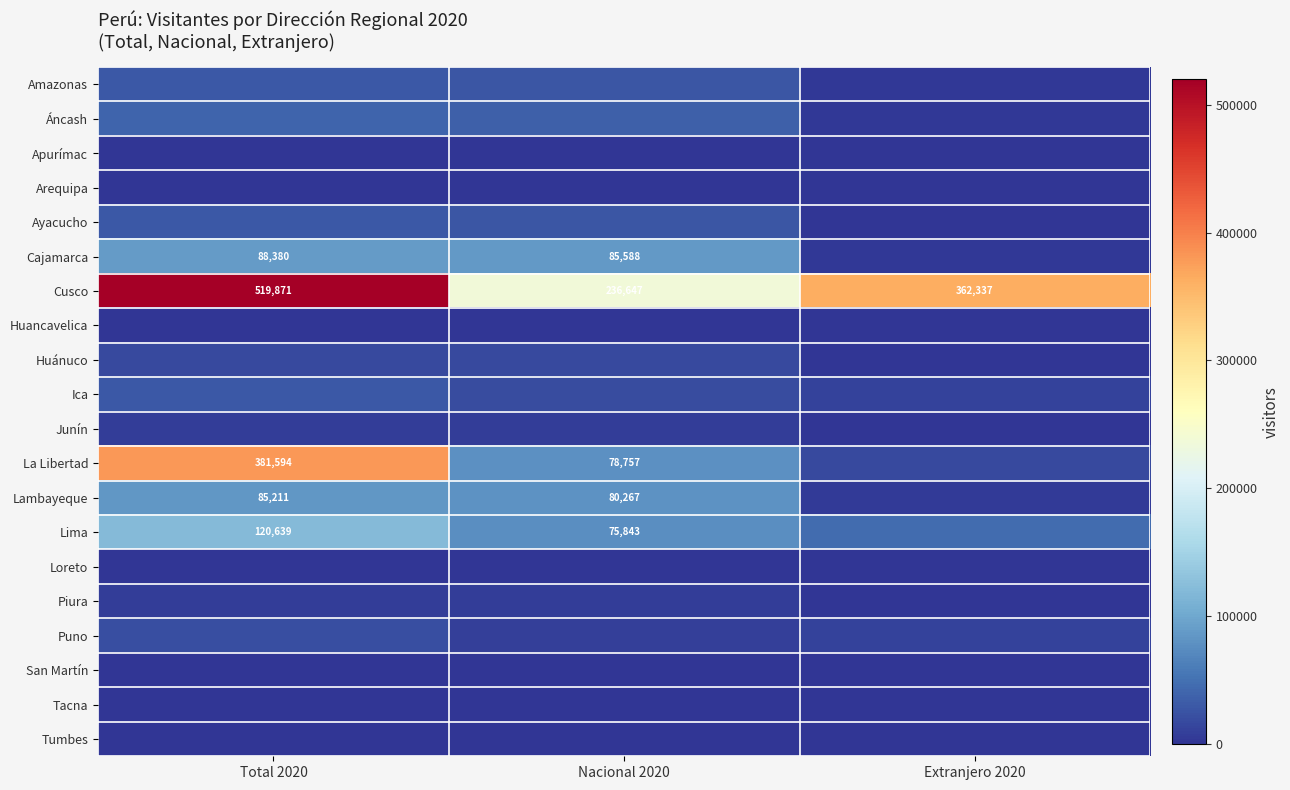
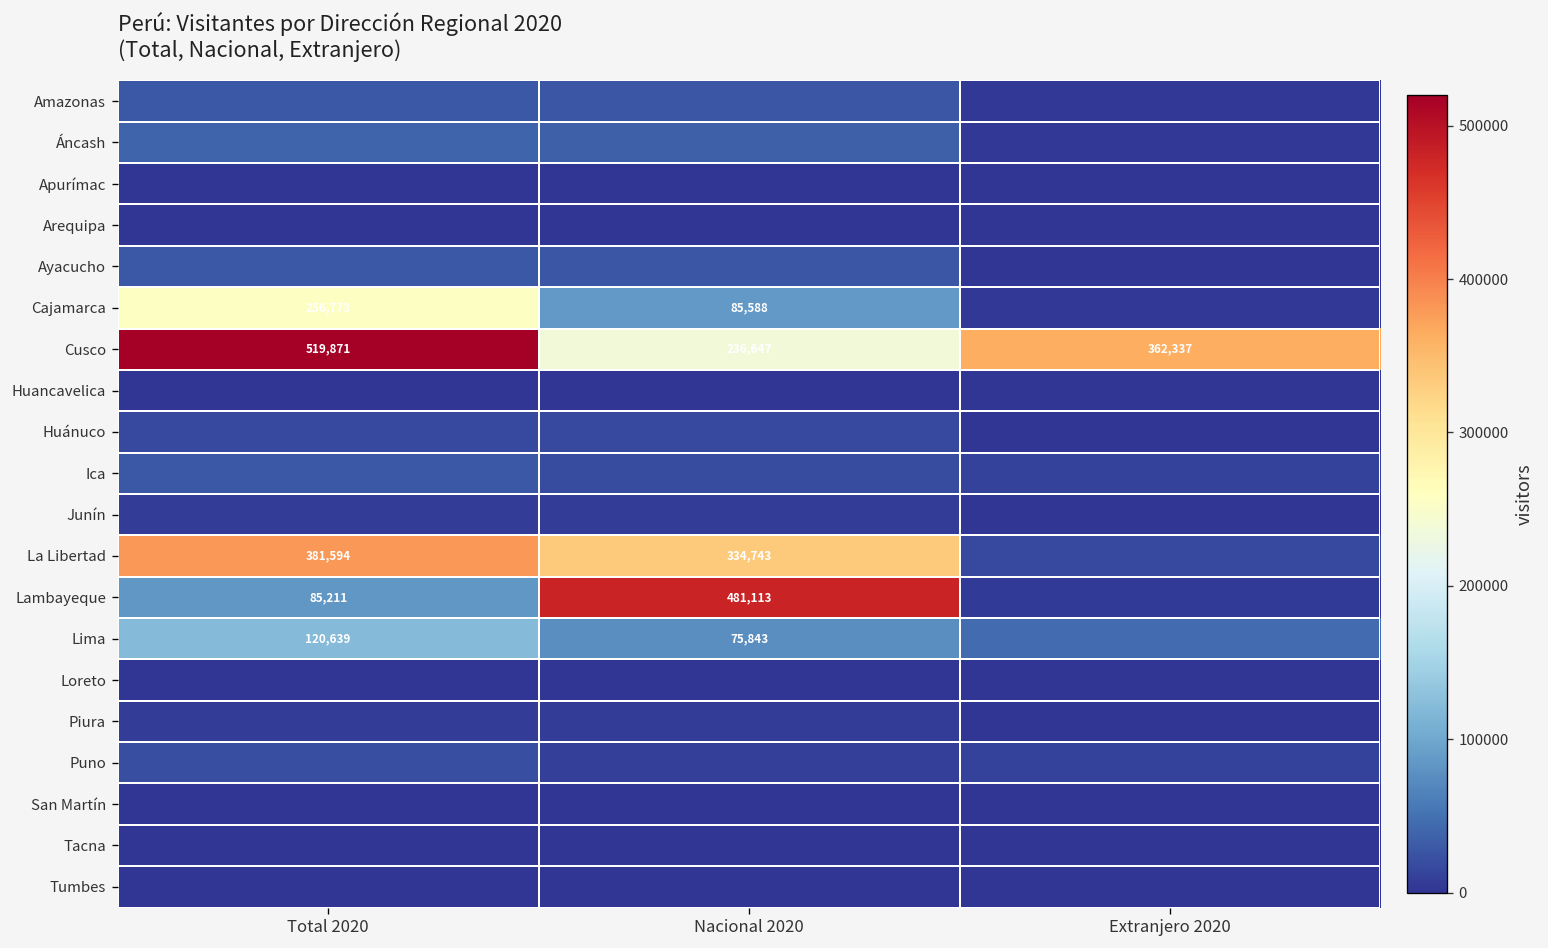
Cajamarca, Total 2020: 88,380 -> 256,773
La Libertad, Nacional 2020: 78,757 -> 334,743
Lambayeque, Nacional 2020: 80,267 -> 481,113
